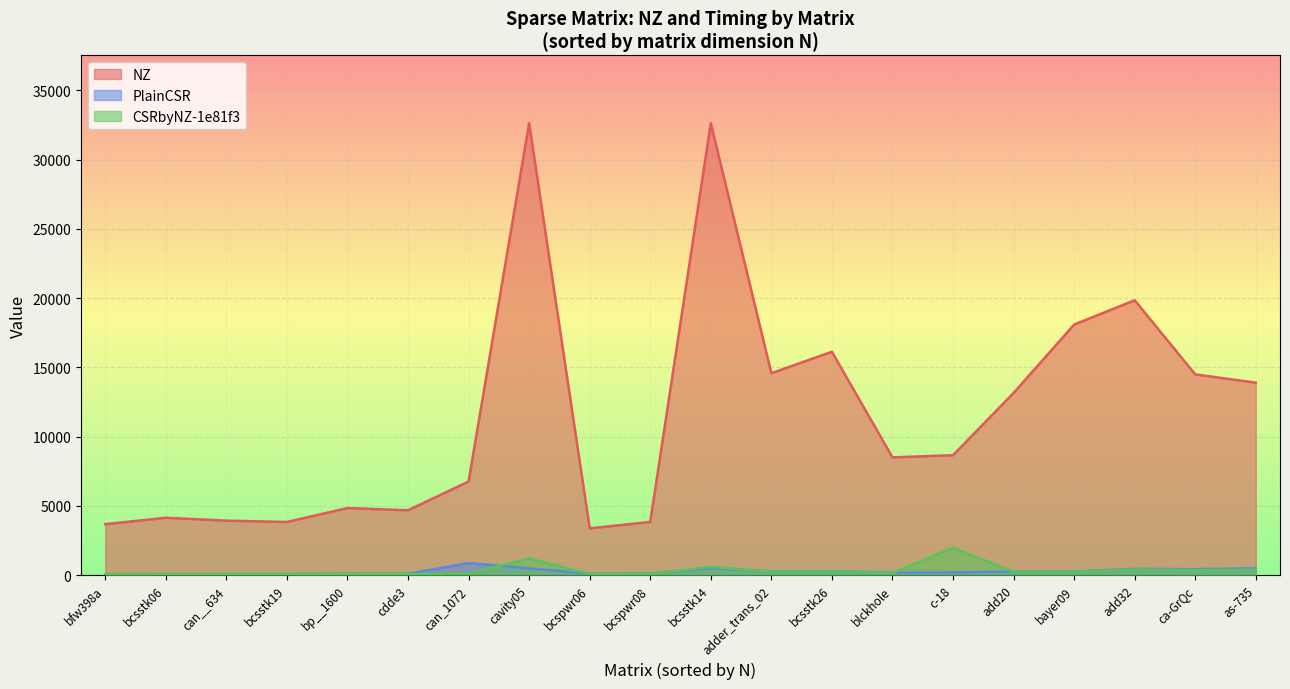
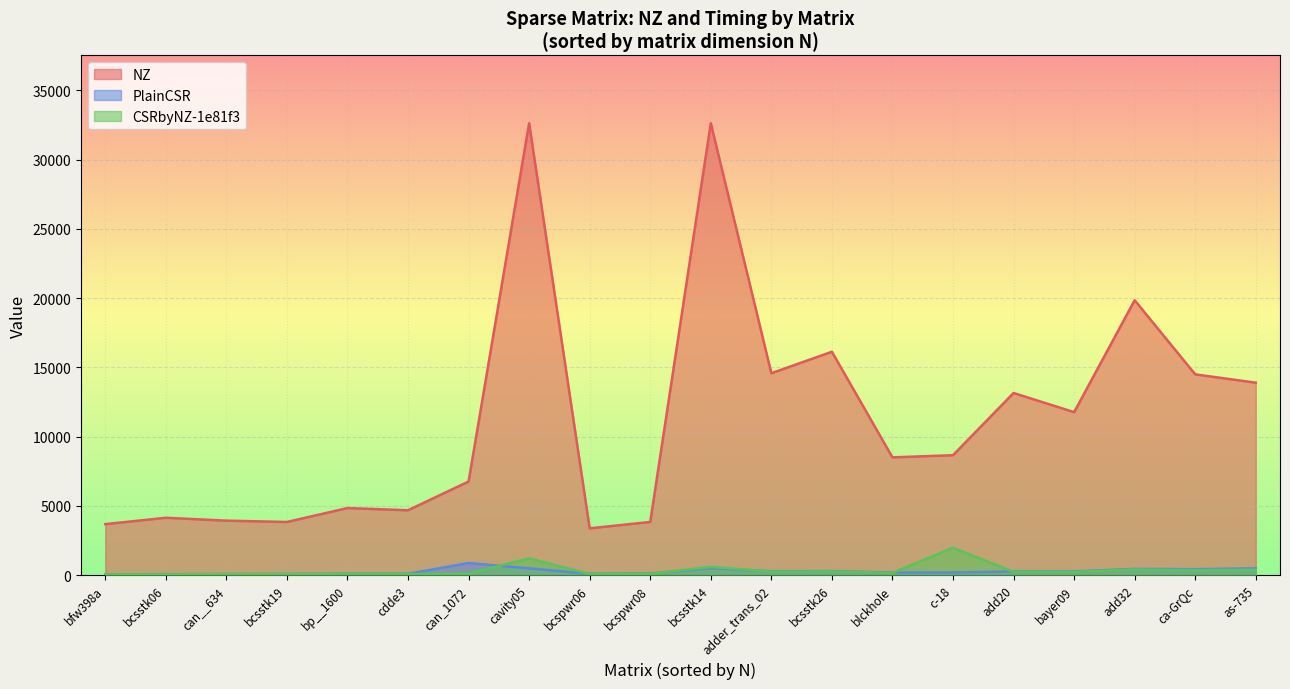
NZ, bayer09: 18100 -> 11800
